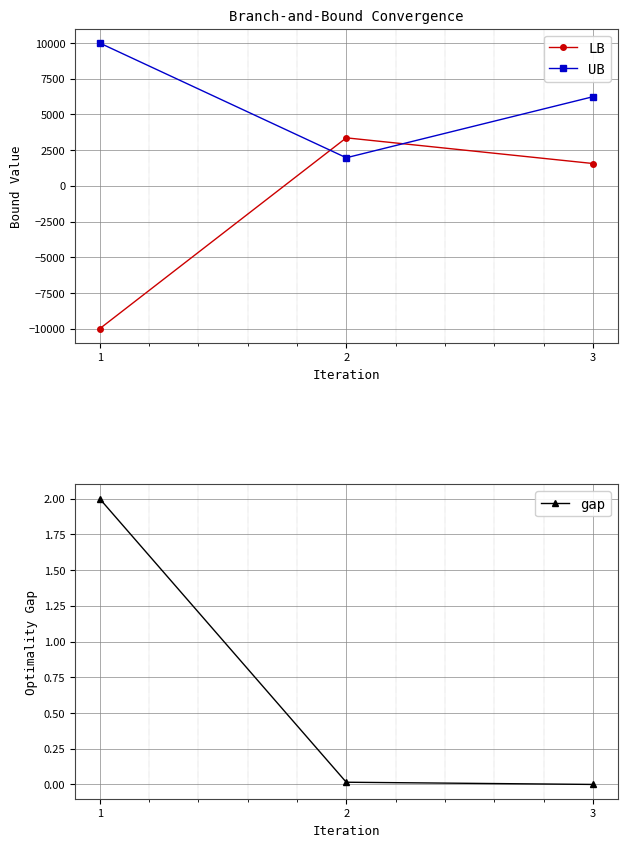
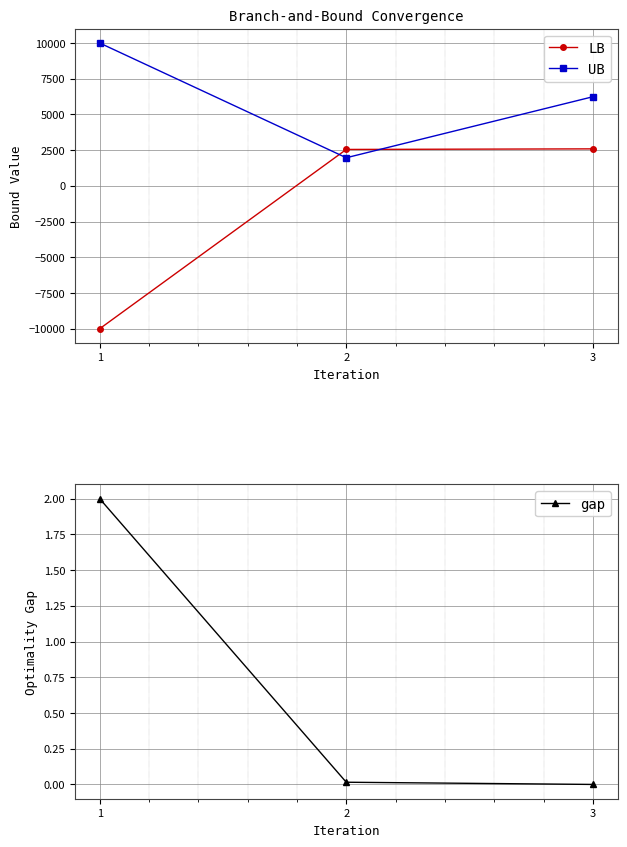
Branch-and-Bound Convergence, LB, 2: 3400 -> 2500
Branch-and-Bound Convergence, LB, 3: 1600 -> 2600
